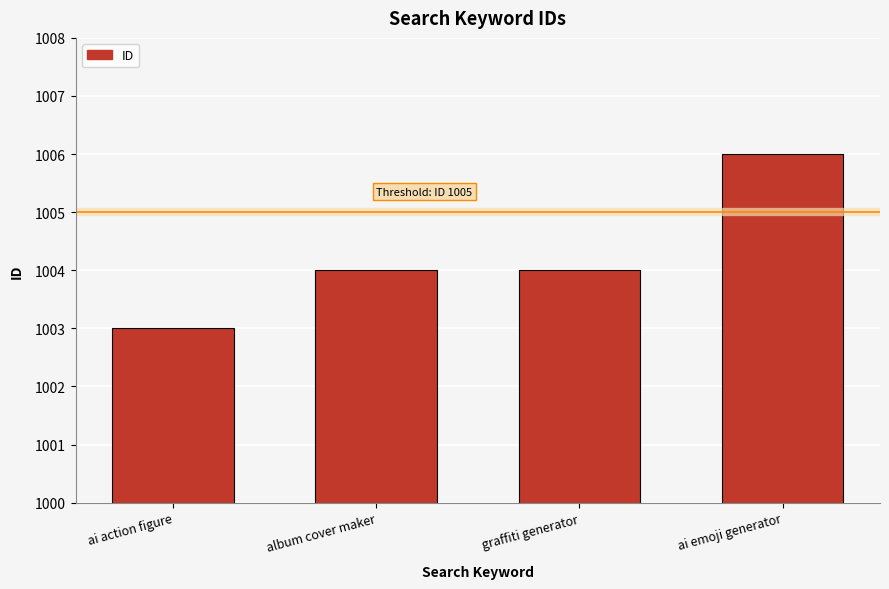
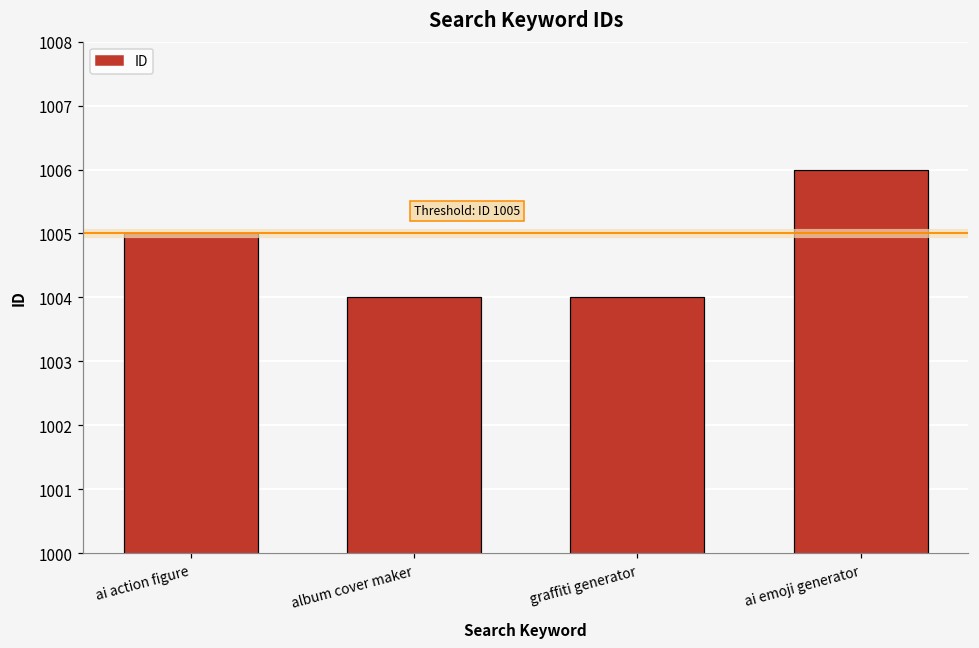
ai action figure: 1003 -> 1005
